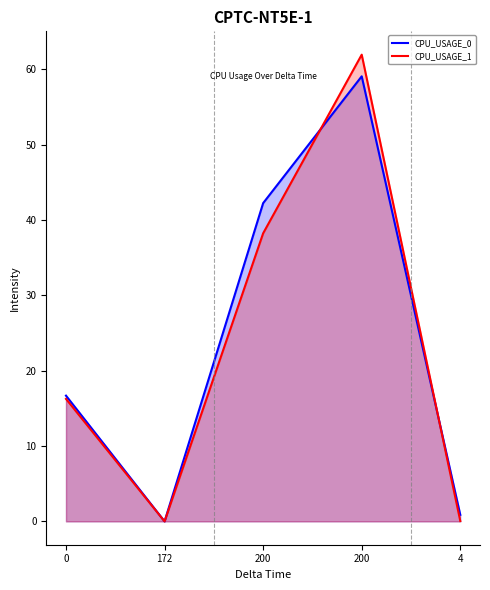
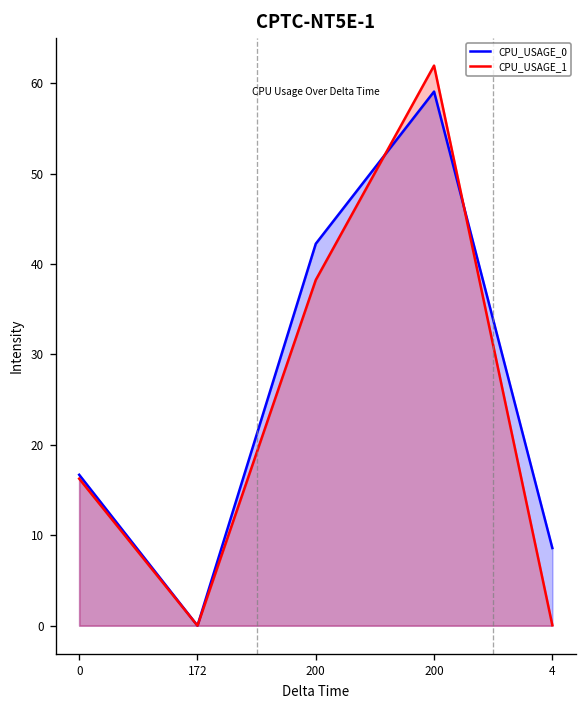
CPU_USAGE_0, 4: 1 -> 9
